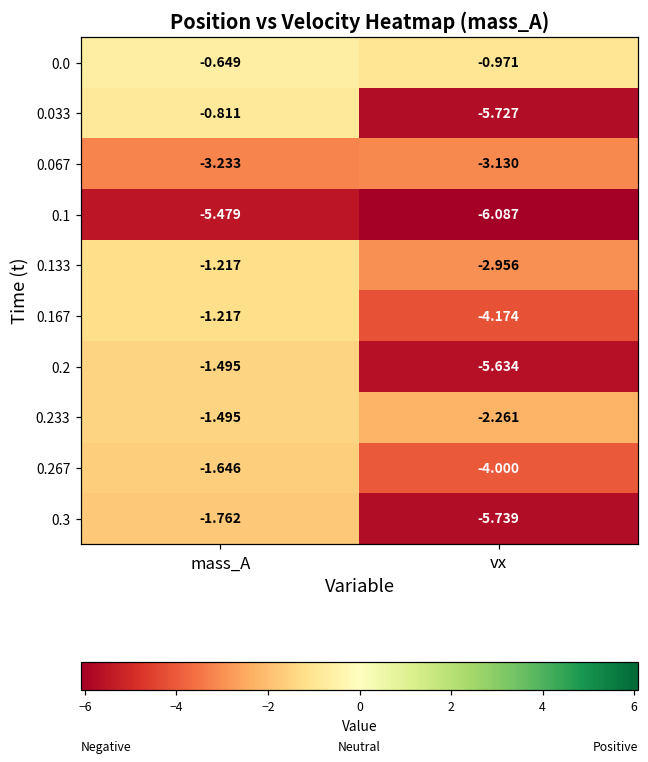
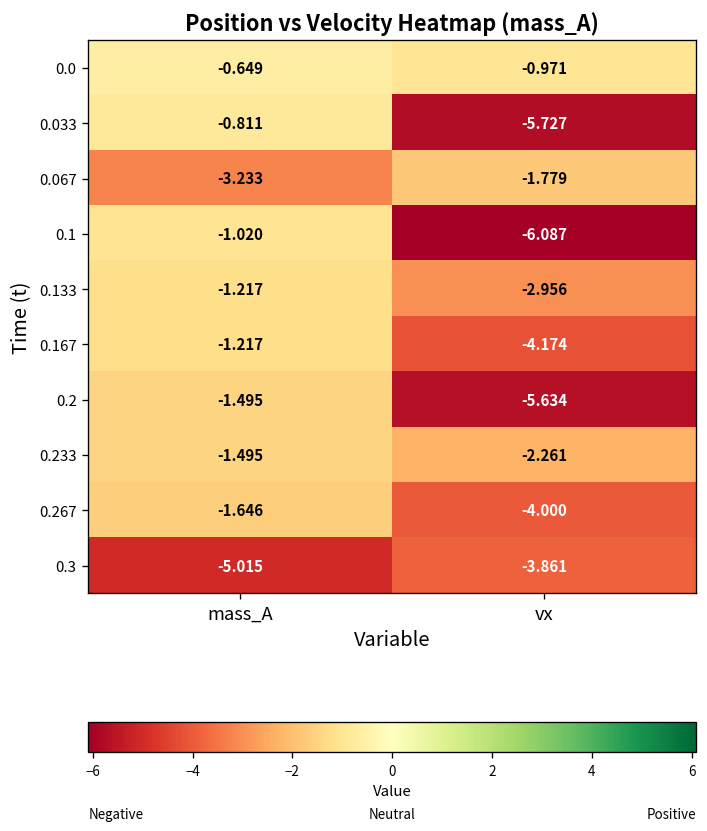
0.067, vx: -3.130 -> -1.779
0.1, mass_A: -5.479 -> -1.020
0.3, mass_A: -1.762 -> -5.015
0.3, vx: -5.739 -> -3.861
